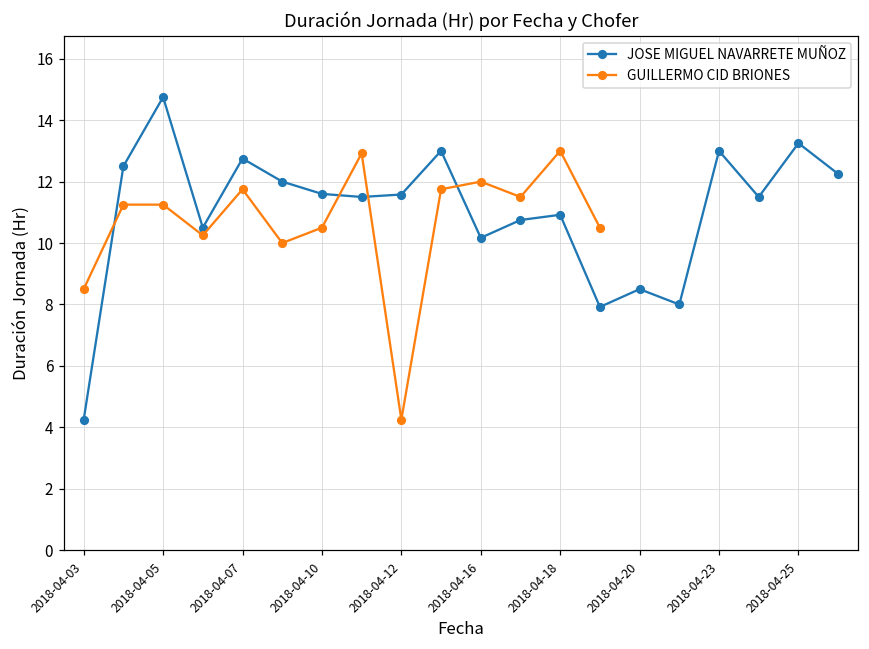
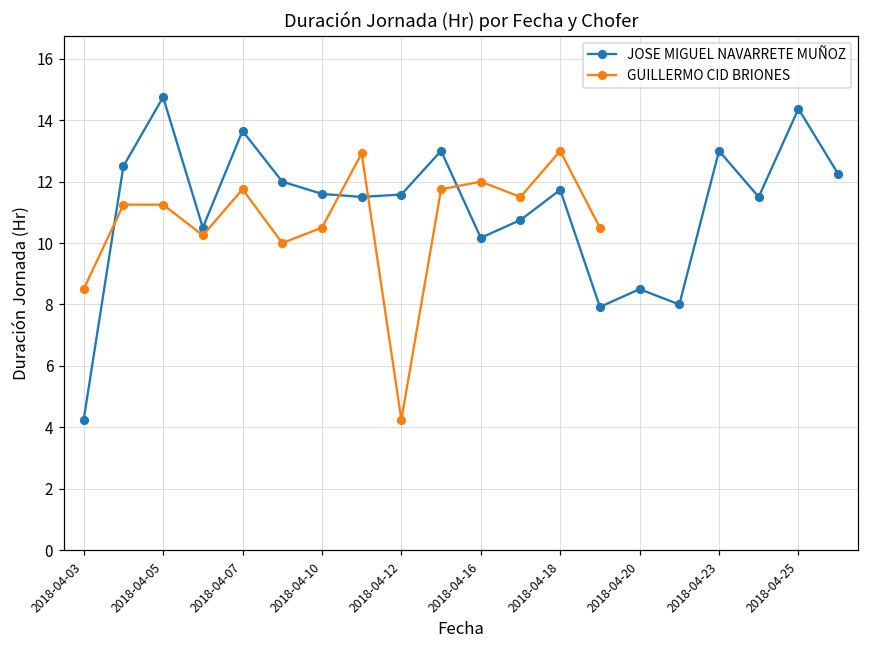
JOSE MIGUEL NAVARRETE MUÑOZ, 2018-04-07: 12.8 -> 13.7
JOSE MIGUEL NAVARRETE MUÑOZ, 2018-04-18: 10.9 -> 11.7
JOSE MIGUEL NAVARRETE MUÑOZ, 2018-04-25: 13.3 -> 14.4
